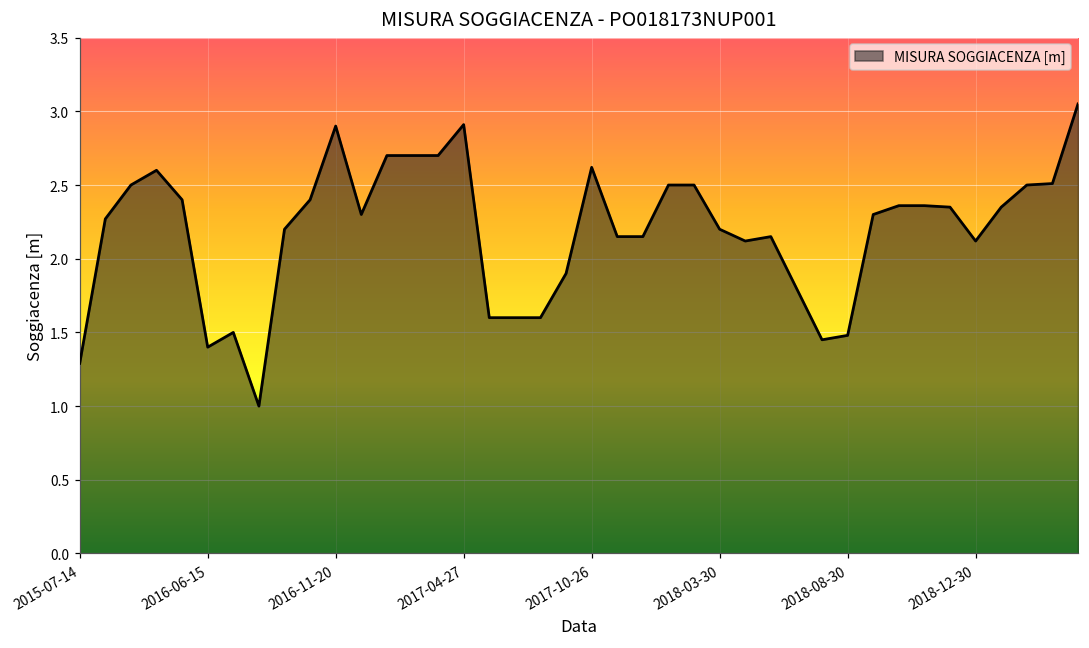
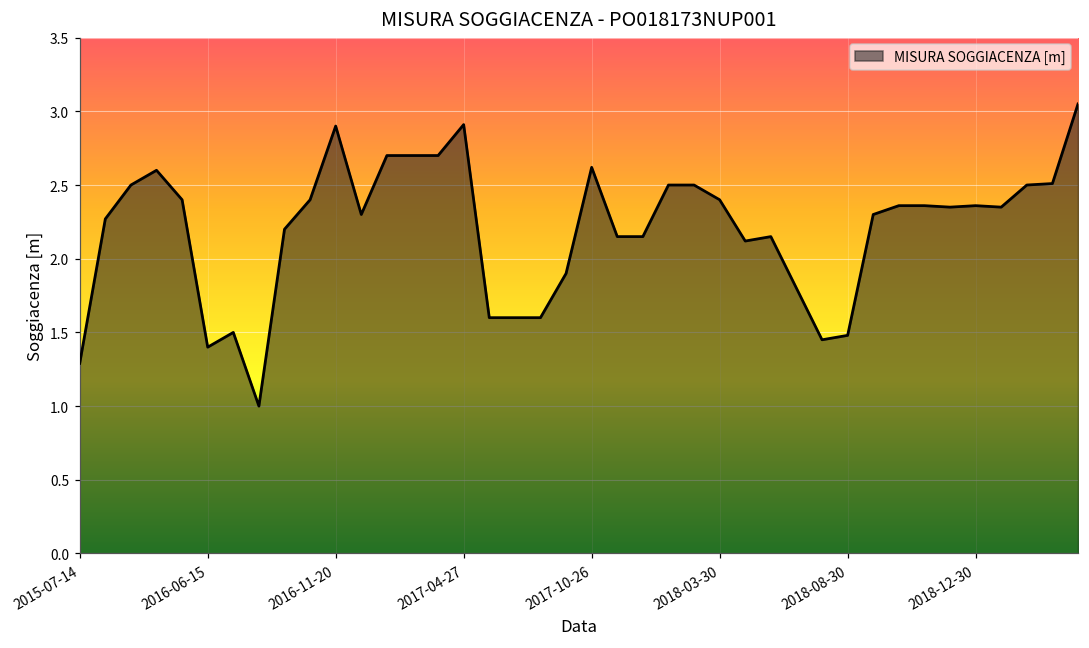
2018-03-30: 2.2 -> 2.4
2018-12-30: 2.12 -> 2.36
